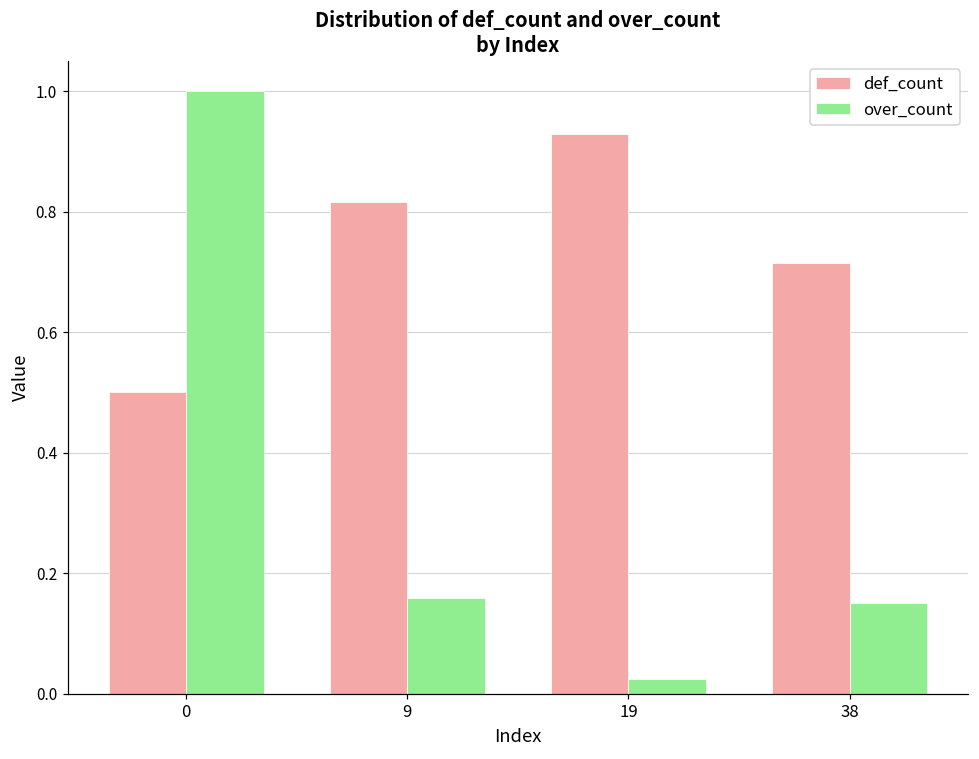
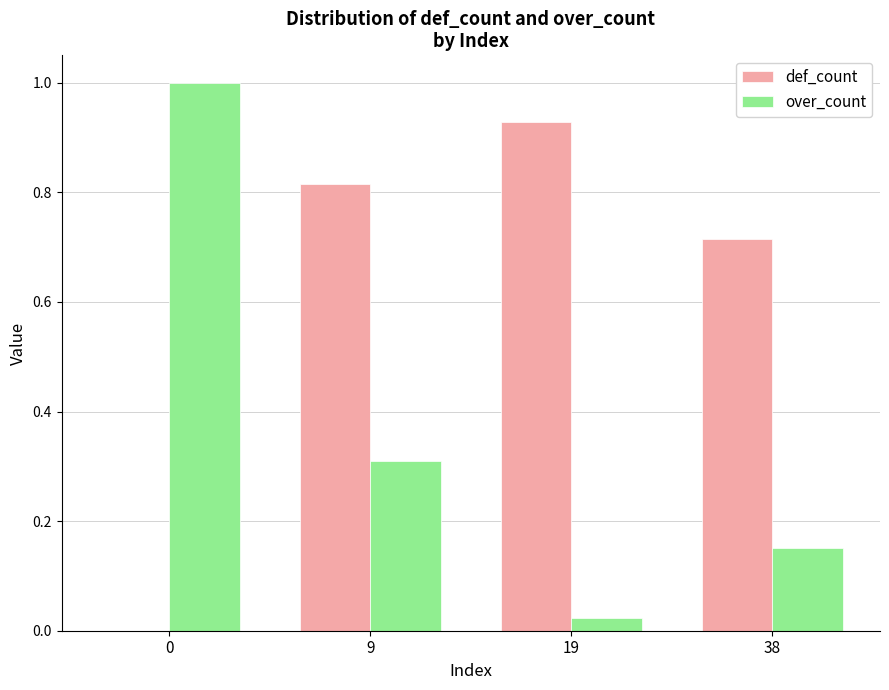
def_count, 0: 0.5 -> 0.0
over_count, 9: 0.16 -> 0.31
